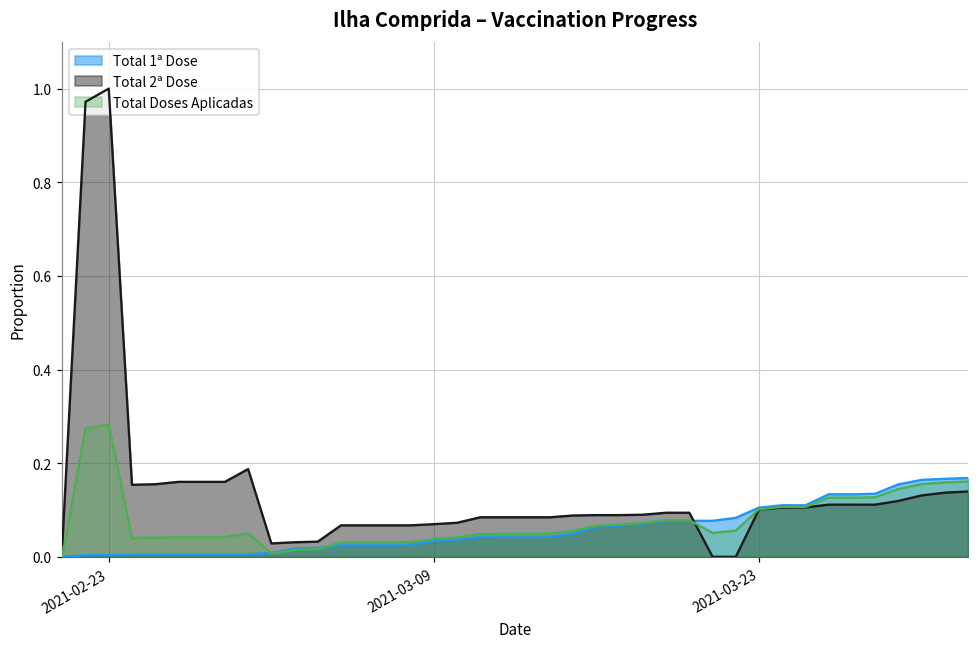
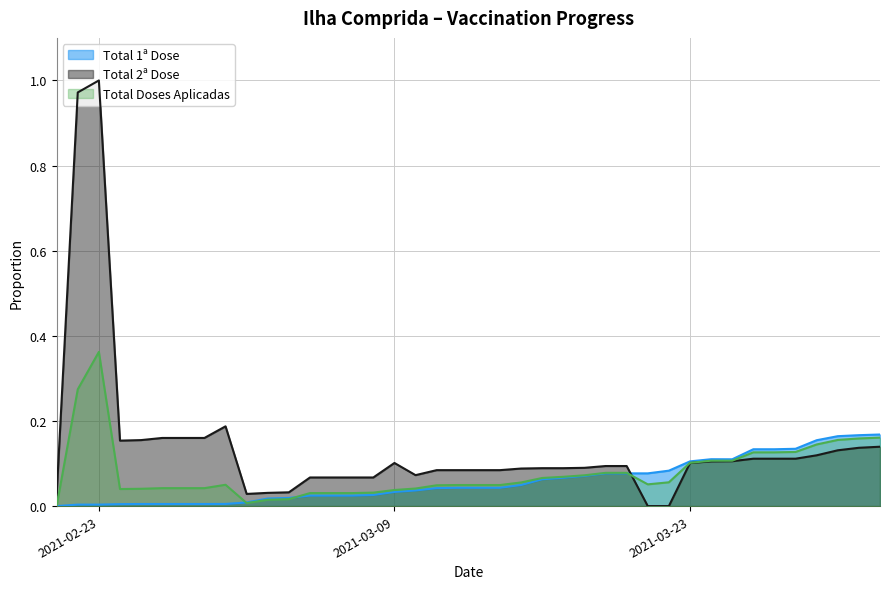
Total Doses Aplicadas, 2021-02-23: 0.28 -> 0.36
Total 2ª Dose, 2021-03-09: 0.07 -> 0.10
